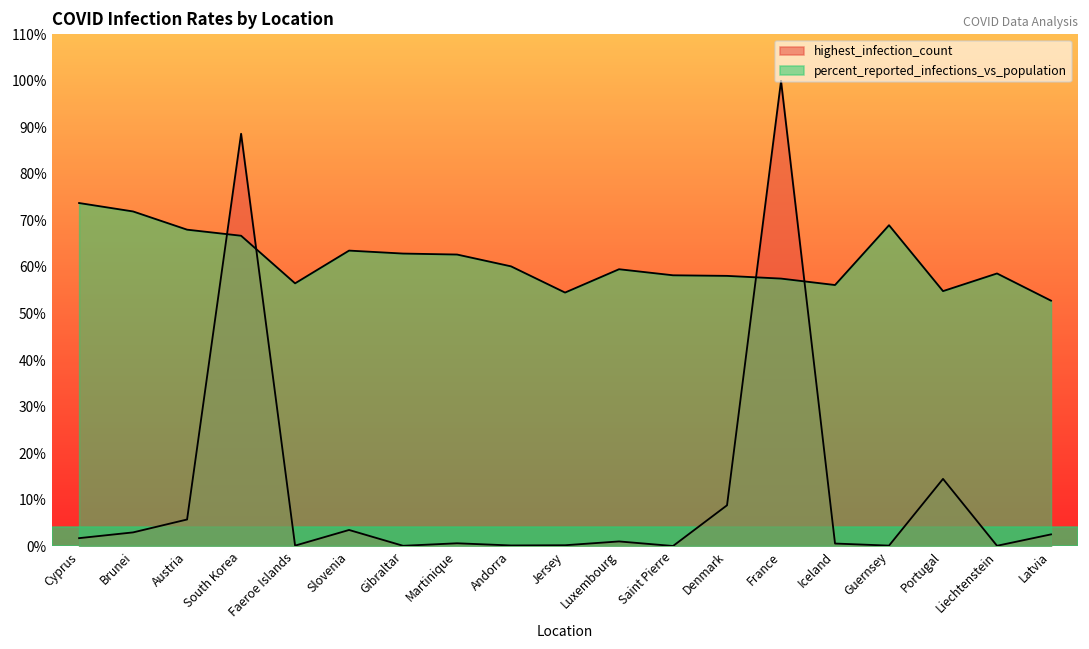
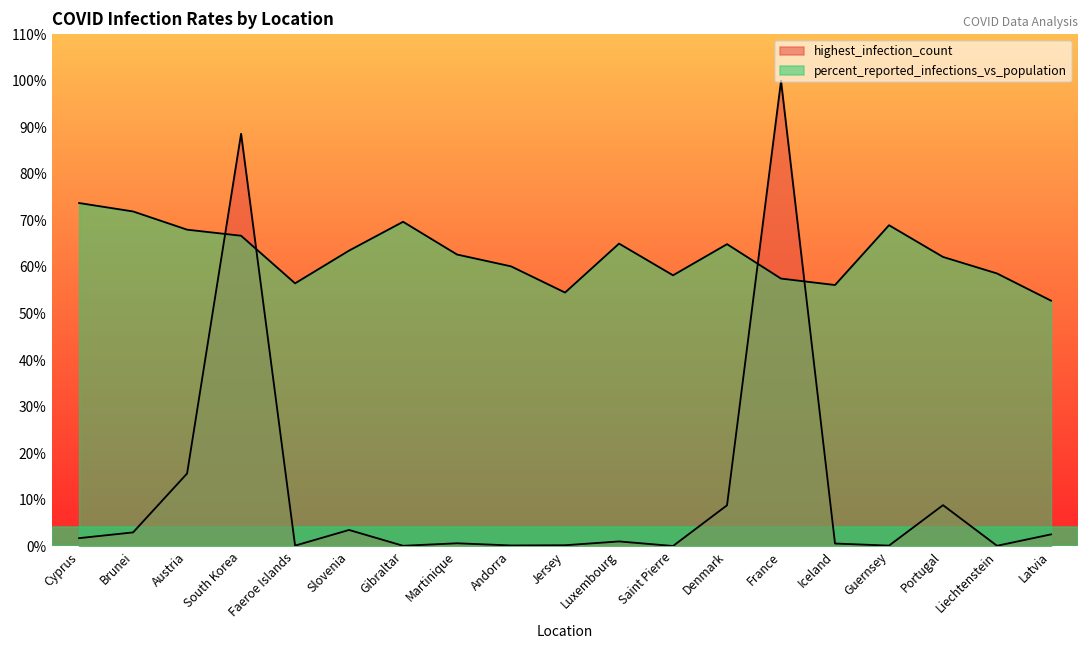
highest_infection_count, Austria: 6% -> 16%
percent_reported_infections_vs_population, Gibraltar: 63% -> 70%
percent_reported_infections_vs_population, Luxembourg: 60% -> 65%
percent_reported_infections_vs_population, Denmark: 58% -> 65%
highest_infection_count, Portugal: 14% -> 9%
percent_reported_infections_vs_population, Portugal: 55% -> 62%
